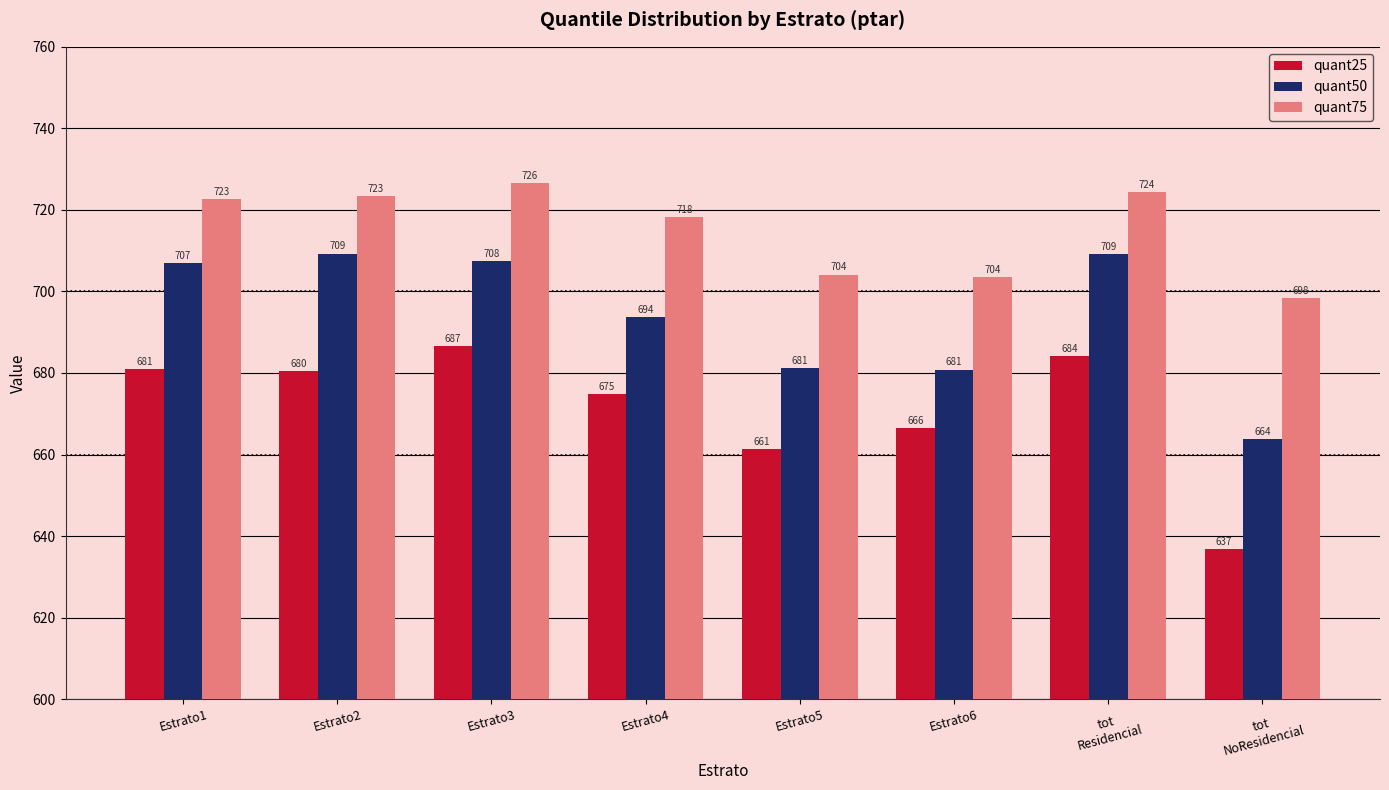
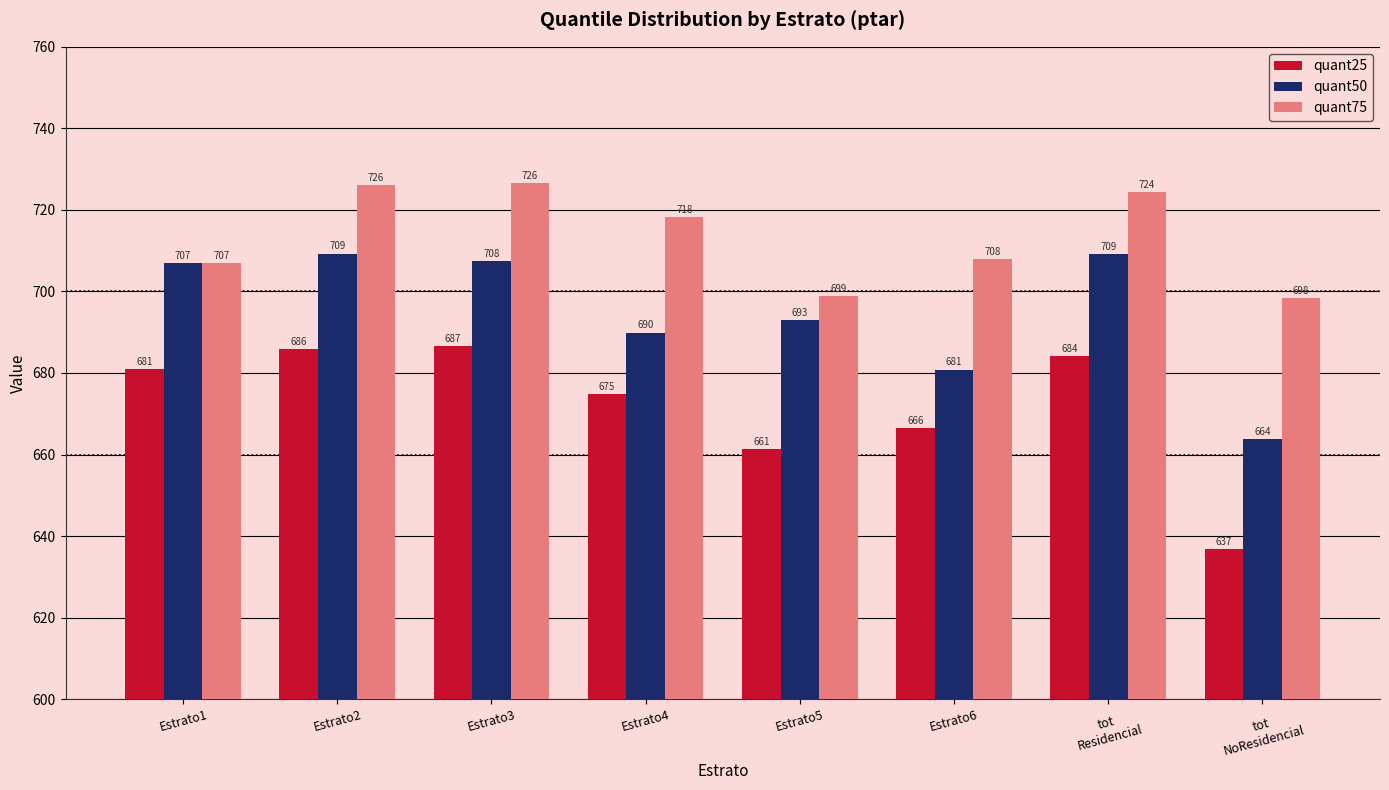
quant75, Estrato1: 723 -> 707
quant25, Estrato2: 680 -> 686
quant75, Estrato2: 723 -> 726
quant50, Estrato4: 694 -> 690
quant50, Estrato5: 681 -> 693
quant75, Estrato5: 704 -> 699
quant75, Estrato6: 704 -> 708
